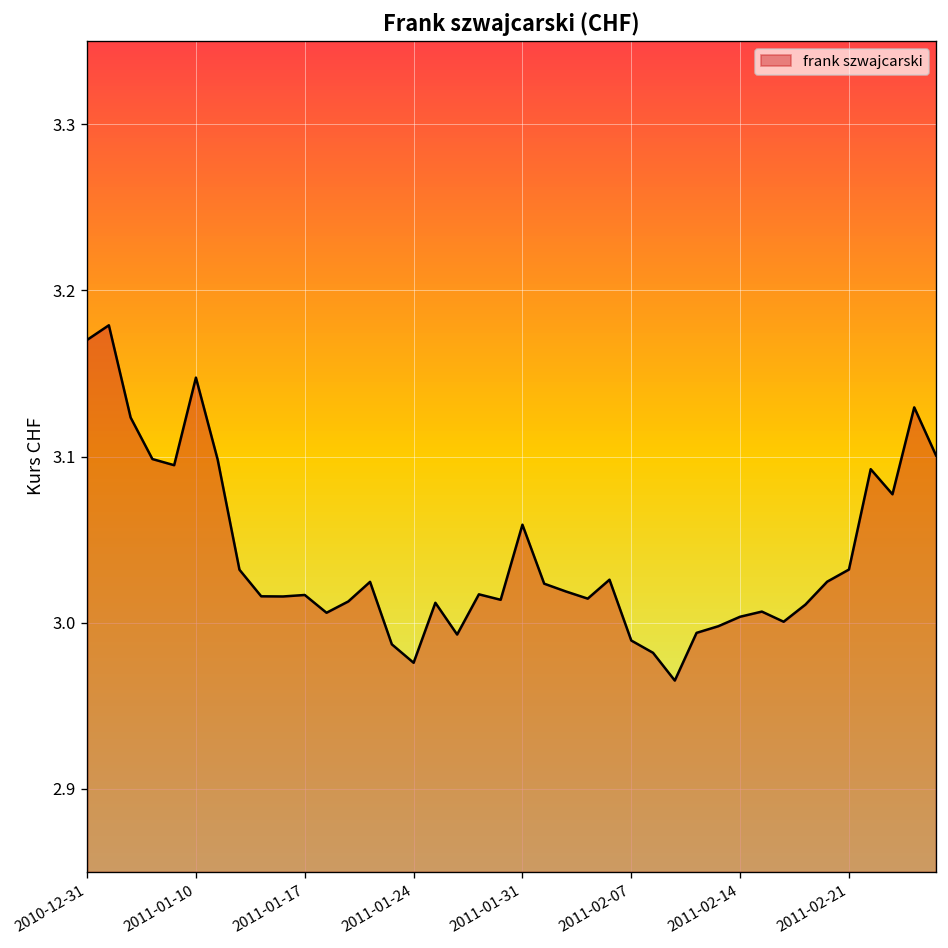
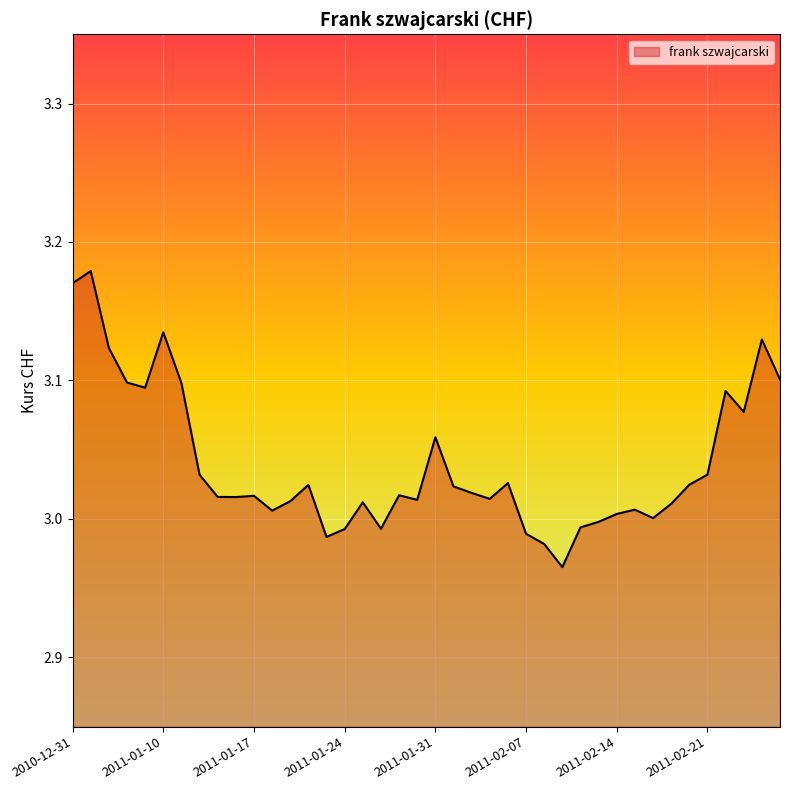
2011-01-10: 3.148 -> 3.135
2011-01-24: 2.976 -> 2.993
